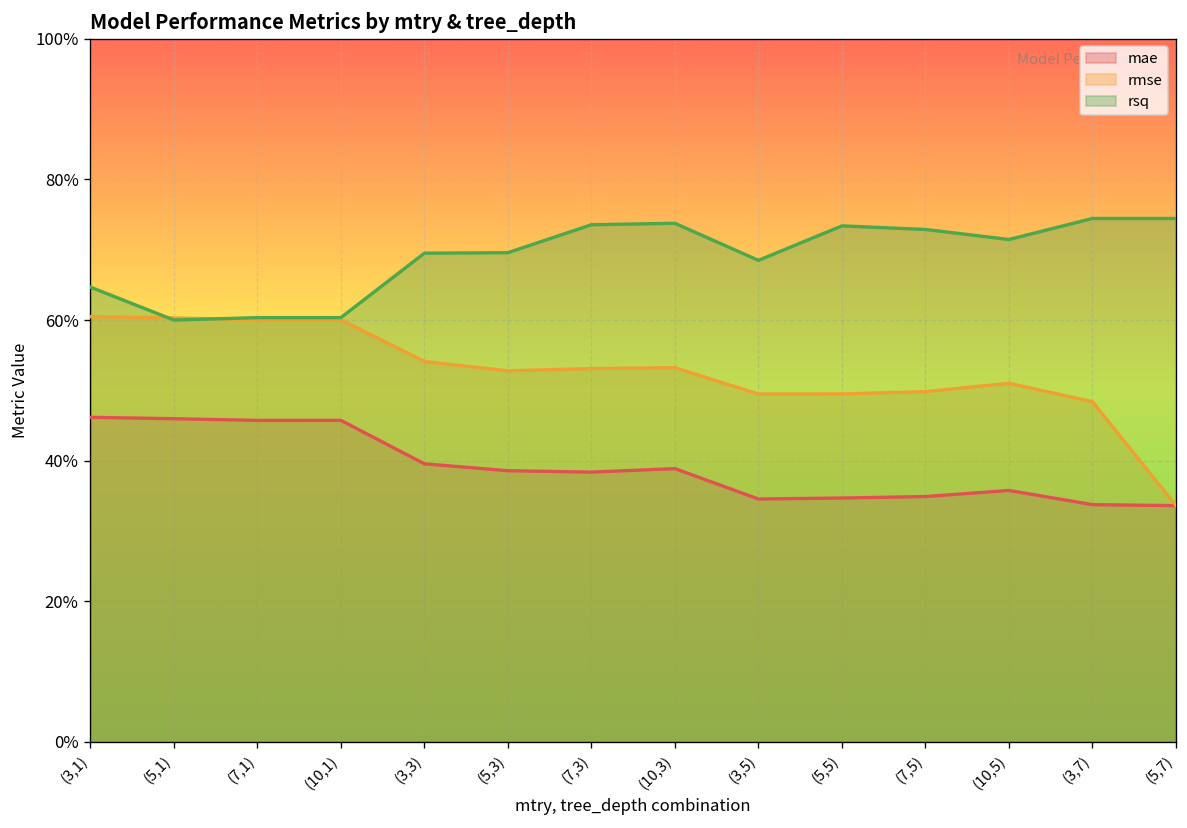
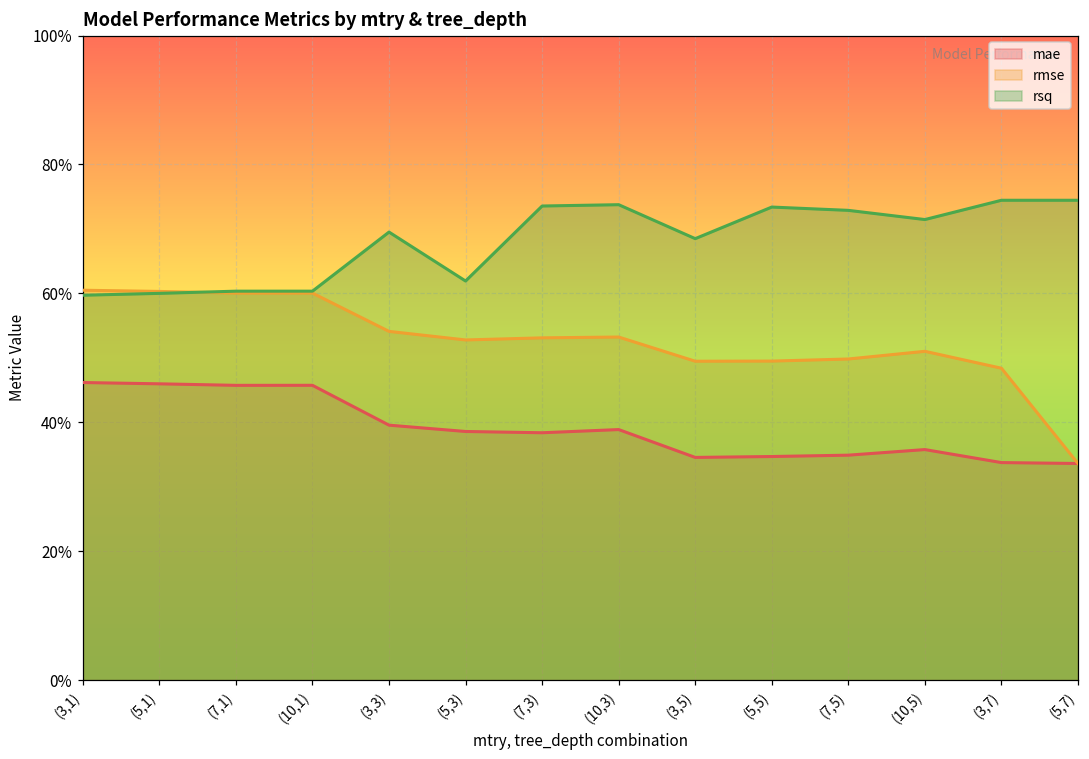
rsq, (3,1): 65% -> 60%
rsq, (5,3): 70% -> 62%
